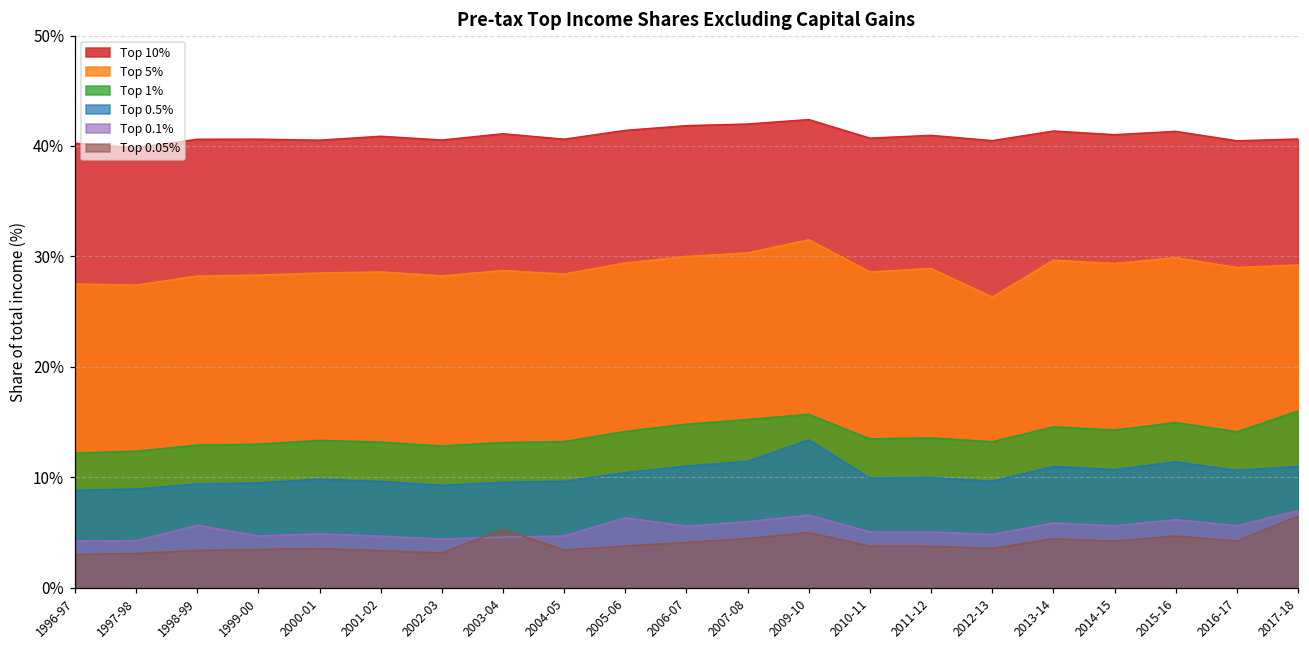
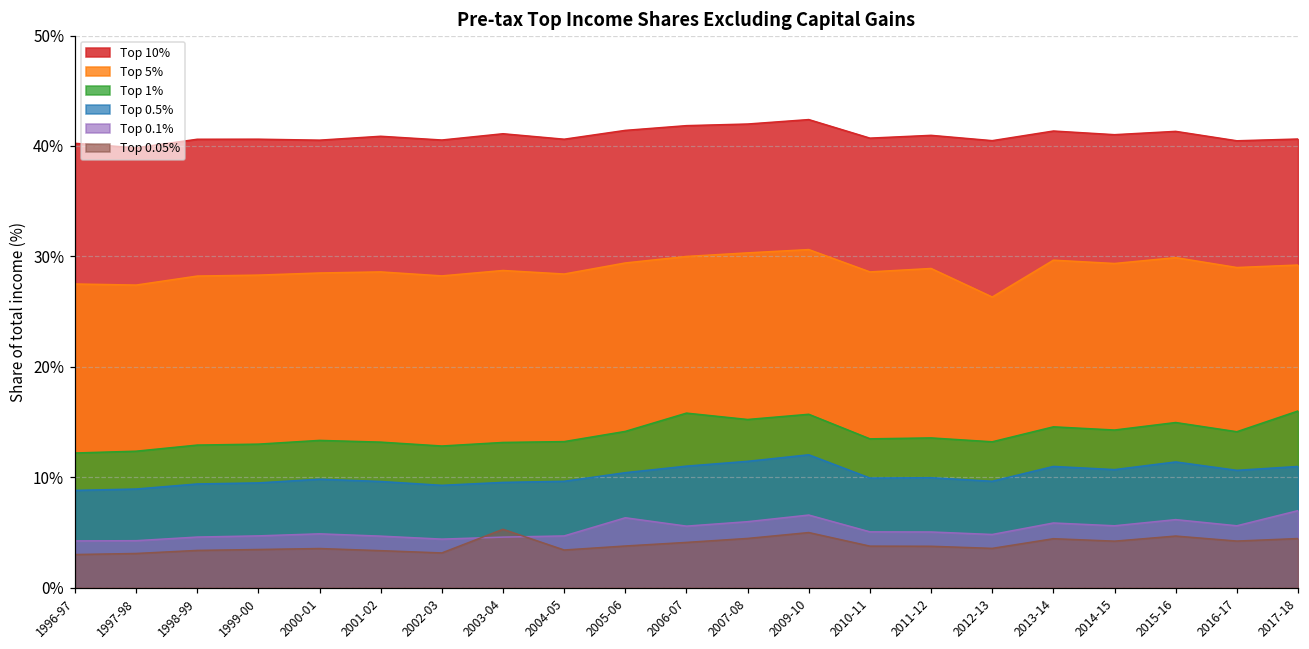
Top 0.1%, 1998-99: 5.6% -> 4.6%
Top 1%, 2006-07: 14.8% -> 15.8%
Top 5%, 2009-10: 31.5% -> 30.6%
Top 0.5%, 2009-10: 13.4% -> 12.0%
Top 0.05%, 2017-18: 6.5% -> 4.4%
